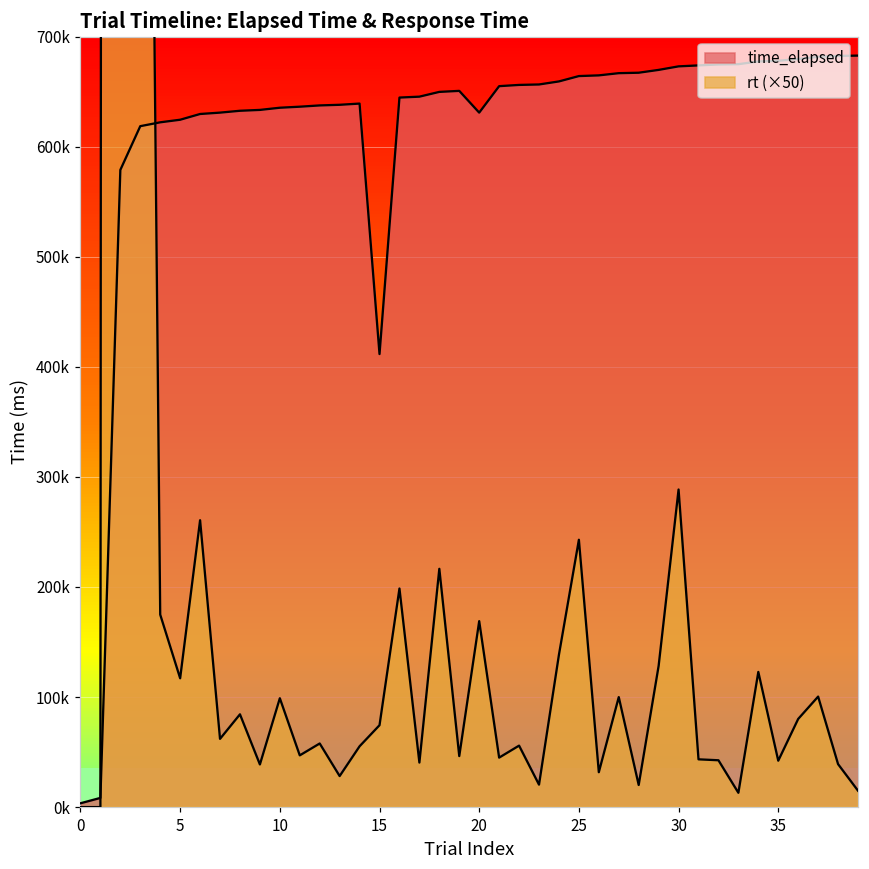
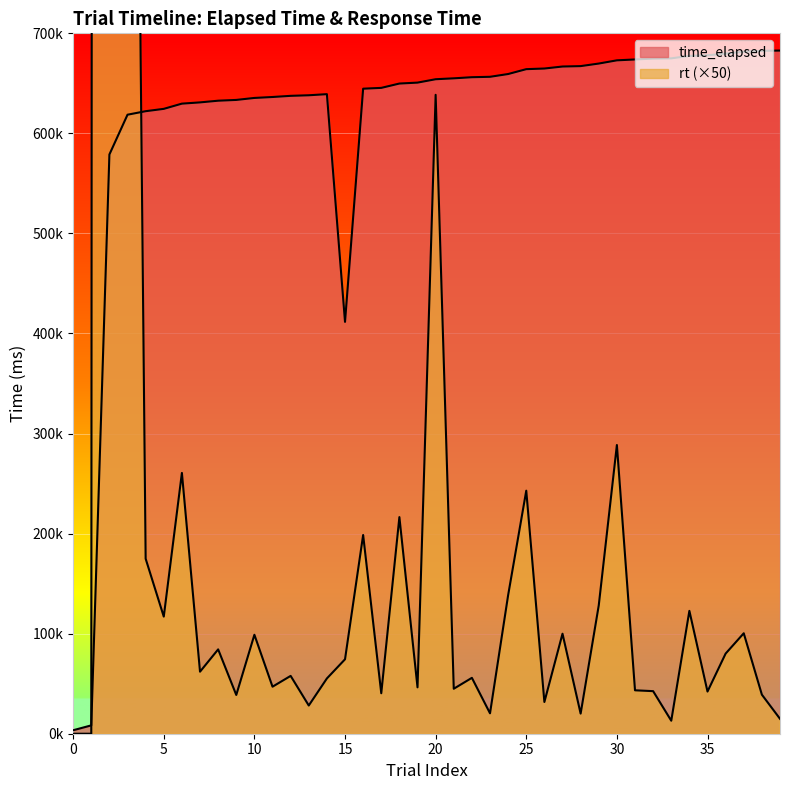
time_elapsed, 20: 631000 -> 654000
rt (×50), 20: 169000 -> 639000
